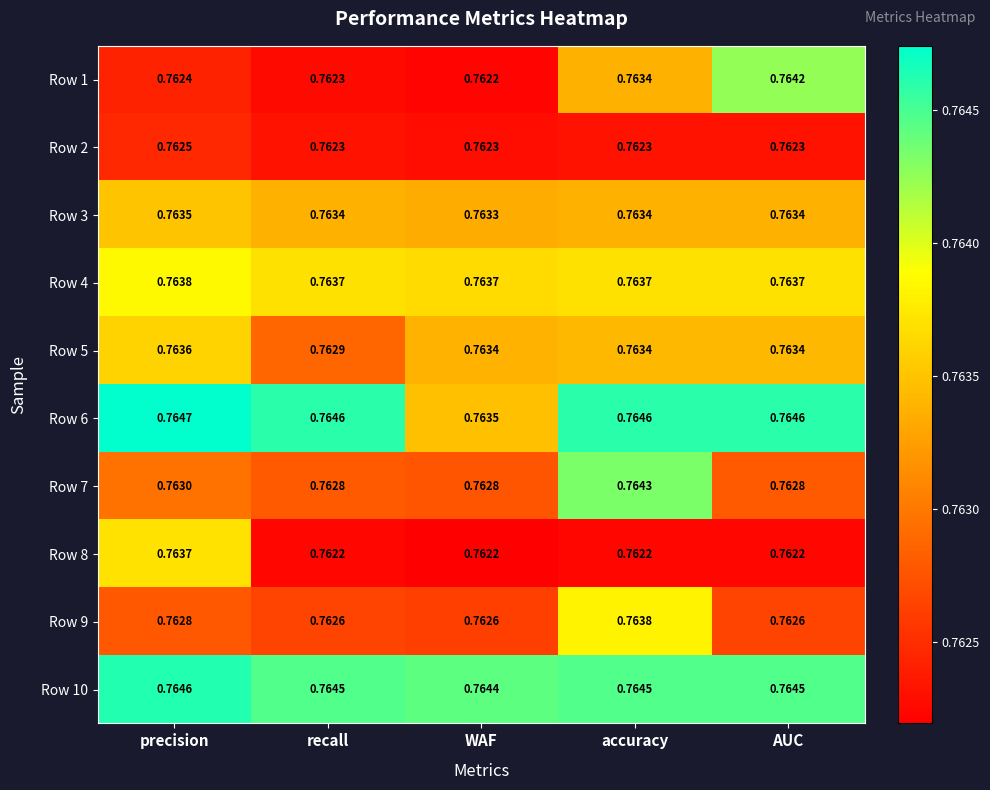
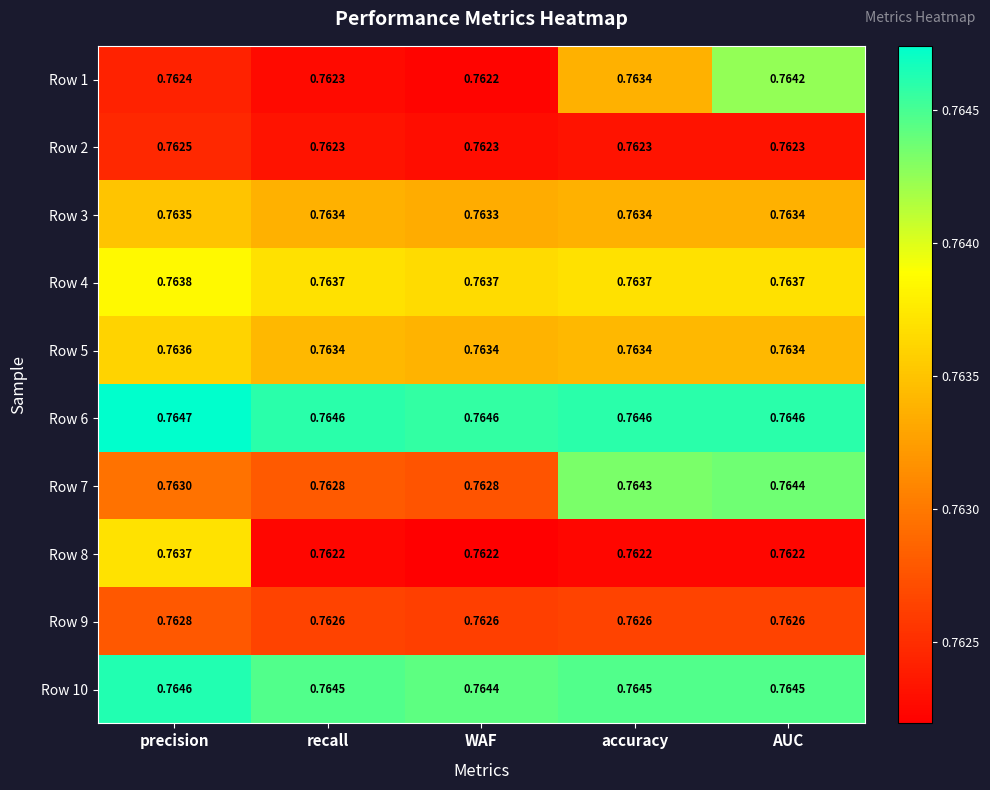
Row 5, recall: 0.7629 -> 0.7634
Row 6, WAF: 0.7635 -> 0.7646
Row 7, AUC: 0.7628 -> 0.7644
Row 9, accuracy: 0.7638 -> 0.7626
